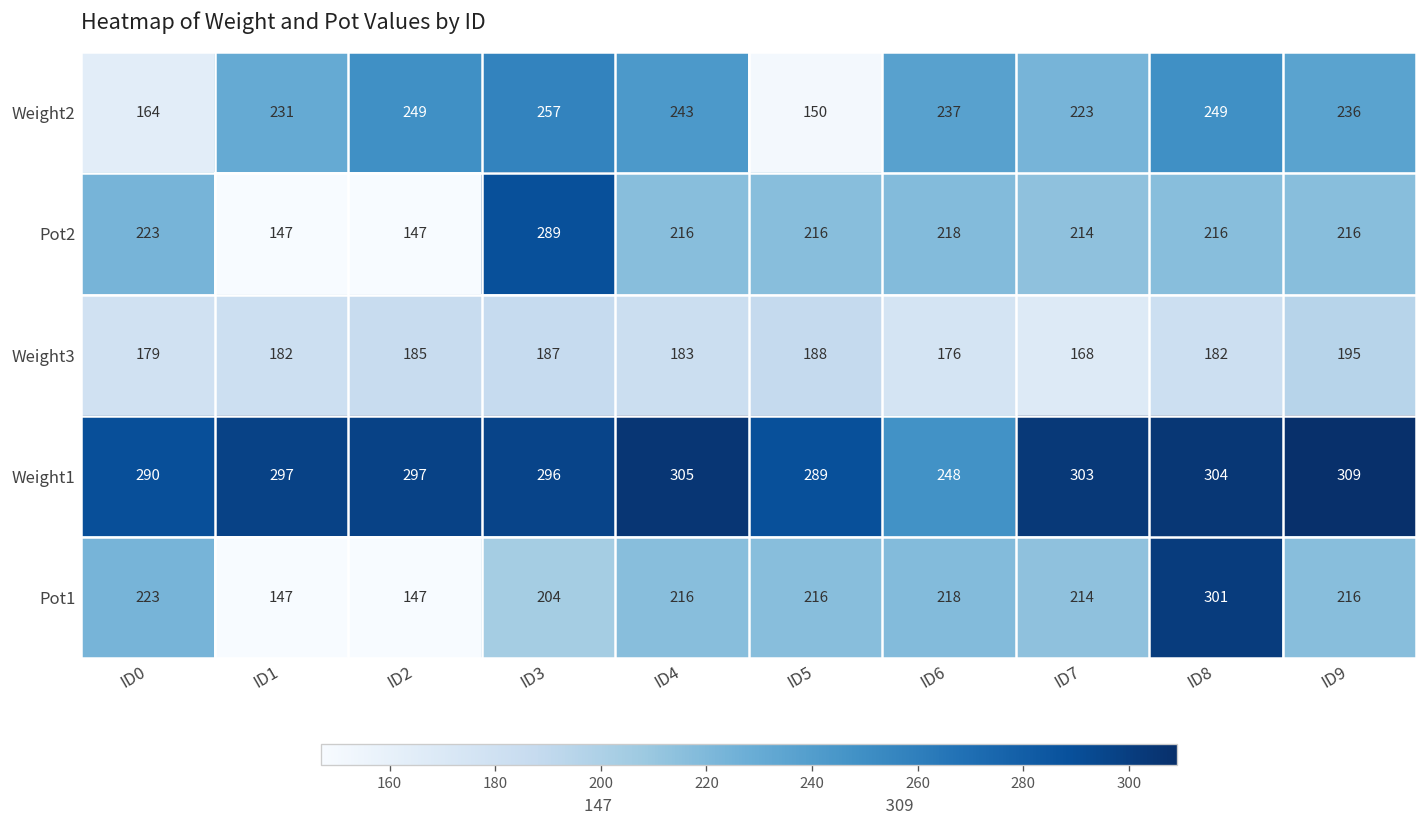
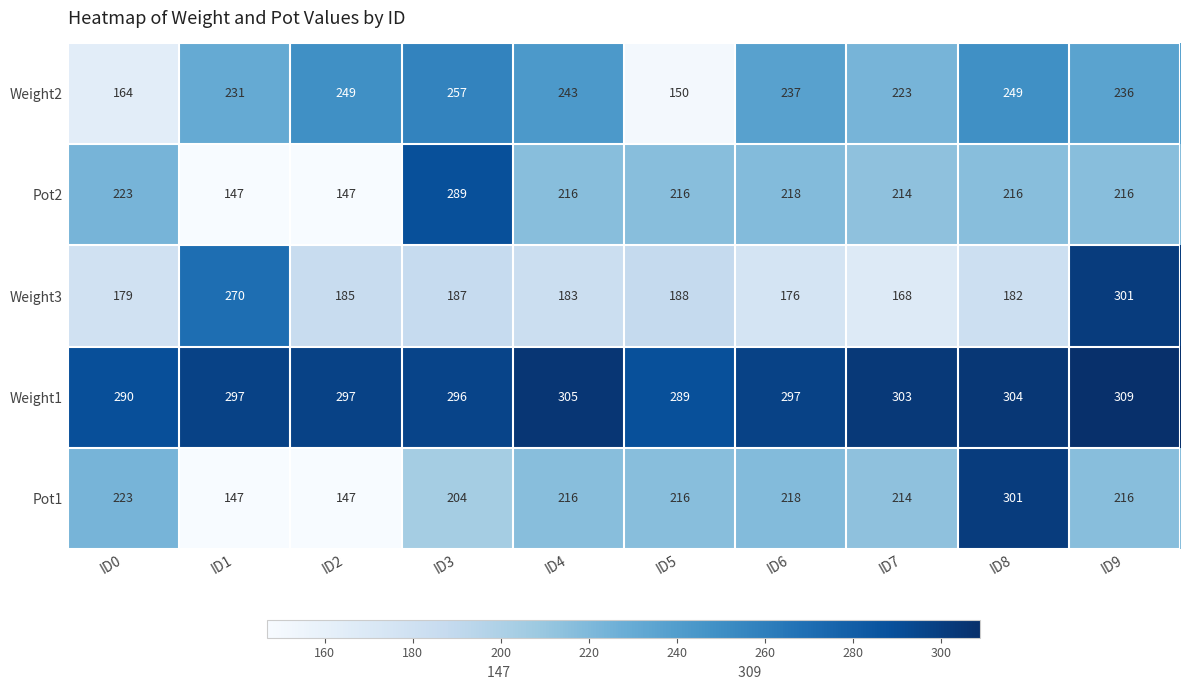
Weight3, ID1: 182 -> 270
Weight3, ID9: 195 -> 301
Weight1, ID6: 248 -> 297
